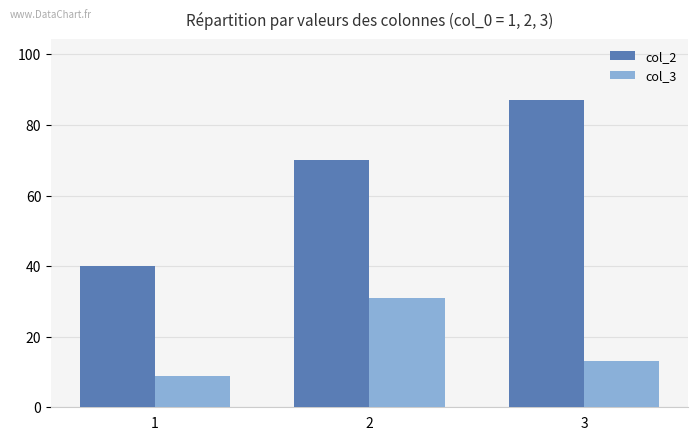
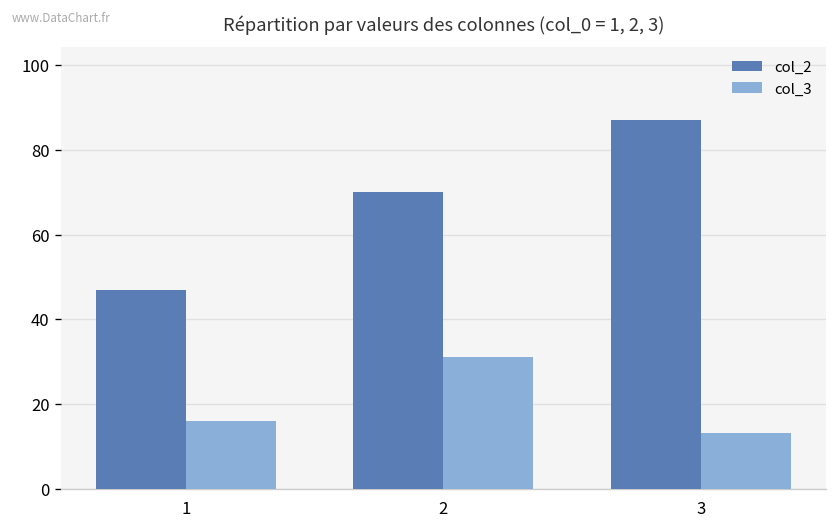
col_2, 1: 40 -> 47
col_3, 1: 9 -> 16
